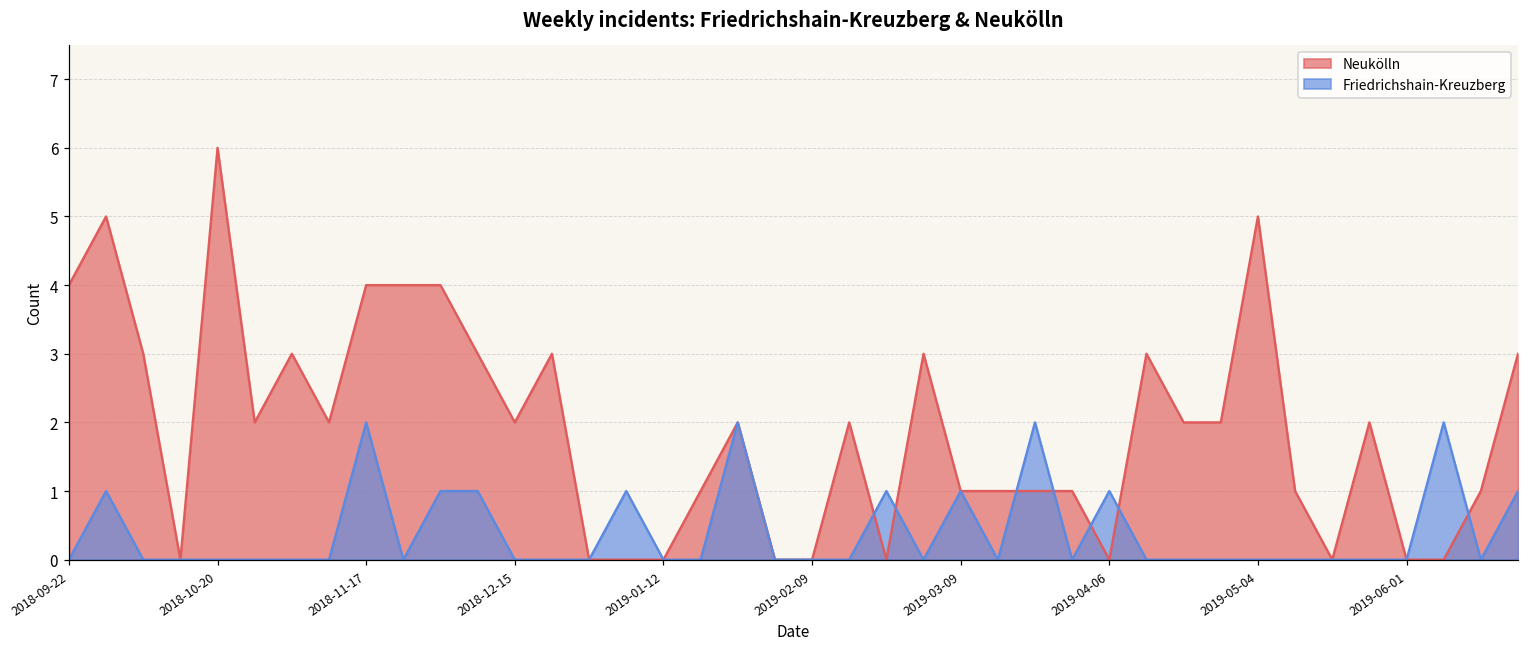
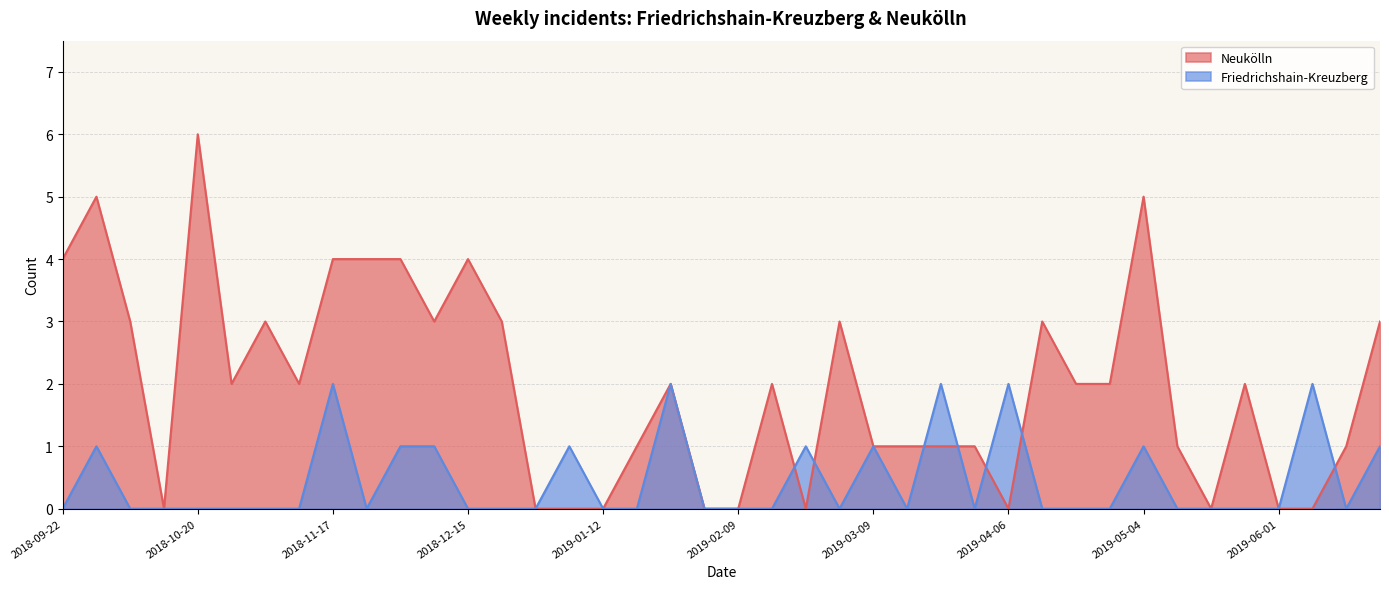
Neukölln, 2018-12-15: 2 -> 4
Friedrichshain-Kreuzberg, 2019-04-06: 1 -> 2
Friedrichshain-Kreuzberg, 2019-05-04: 0 -> 1
